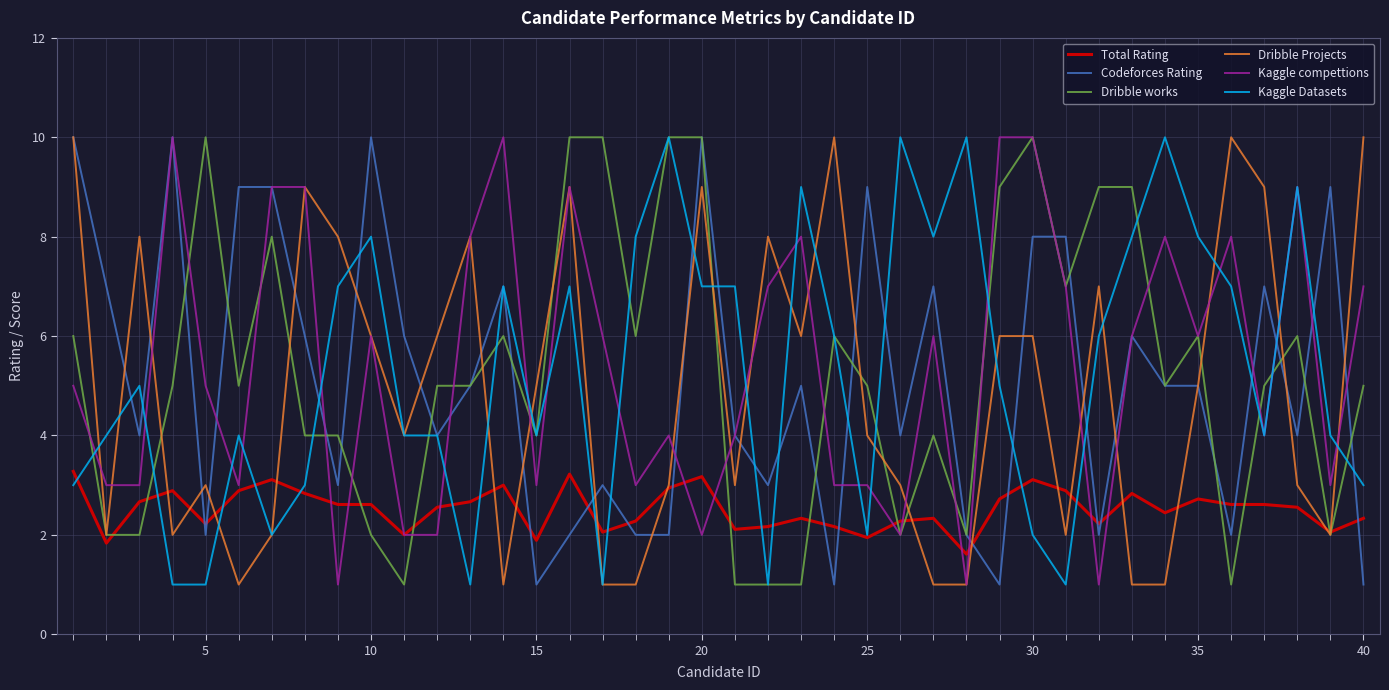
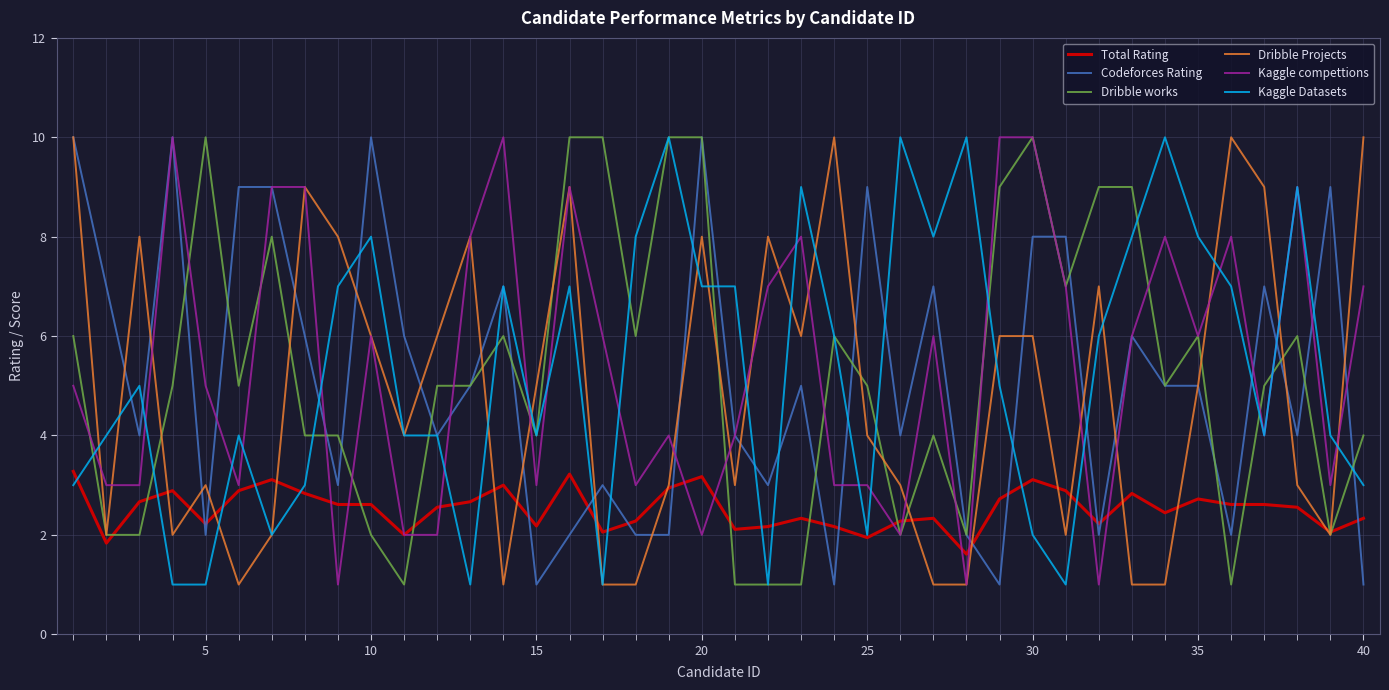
Total Rating, 15: 1.9 -> 2.2
Dribble Projects, 20: 9 -> 8
Dribble works, 40: 5 -> 4
